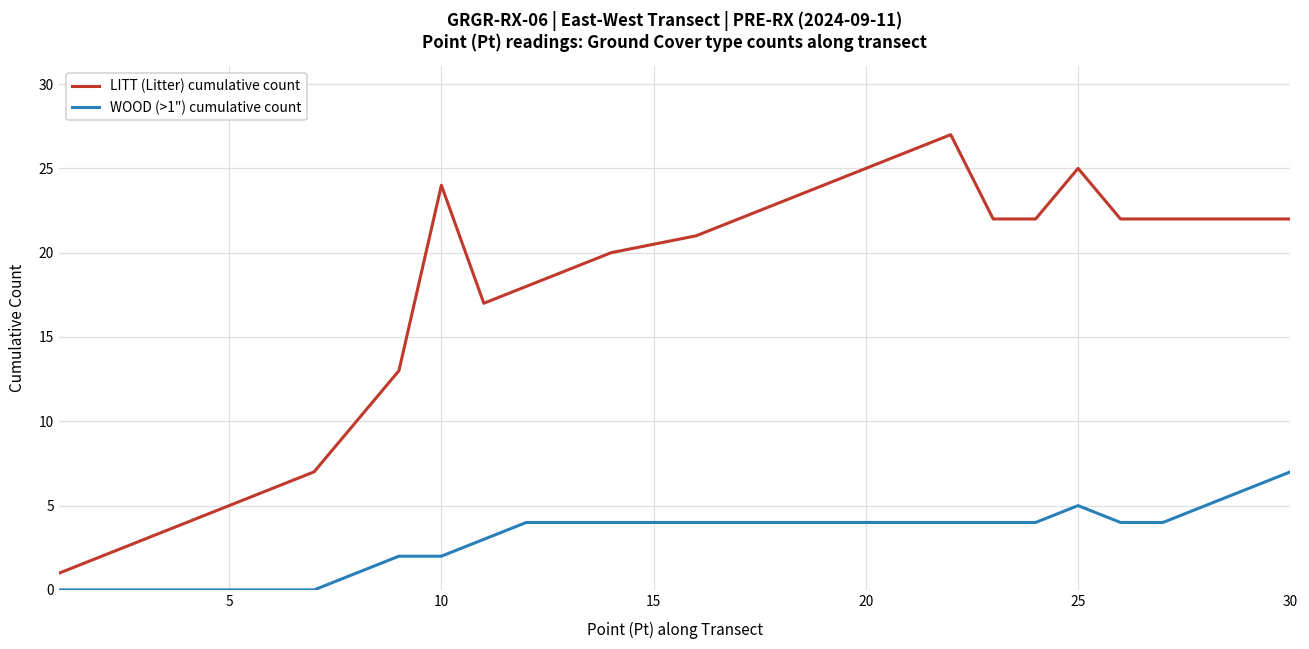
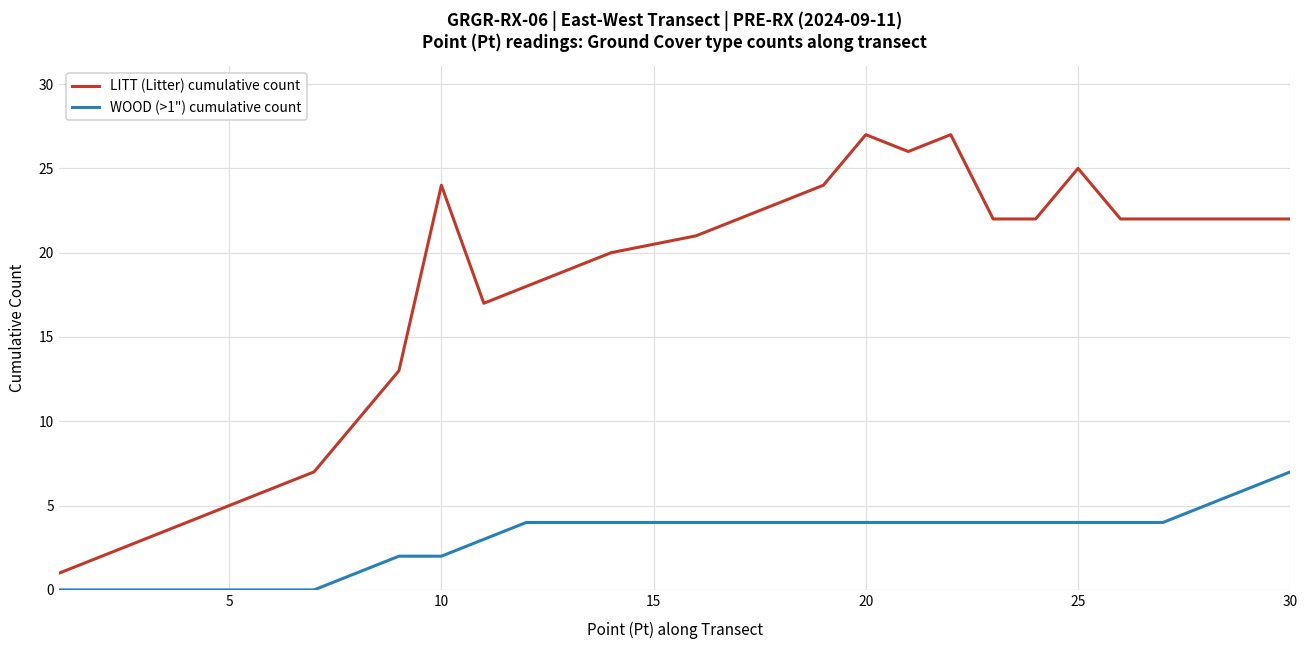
LITT (Litter) cumulative count, 20: 25 -> 27
WOOD (>1") cumulative count, 25: 5 -> 4
